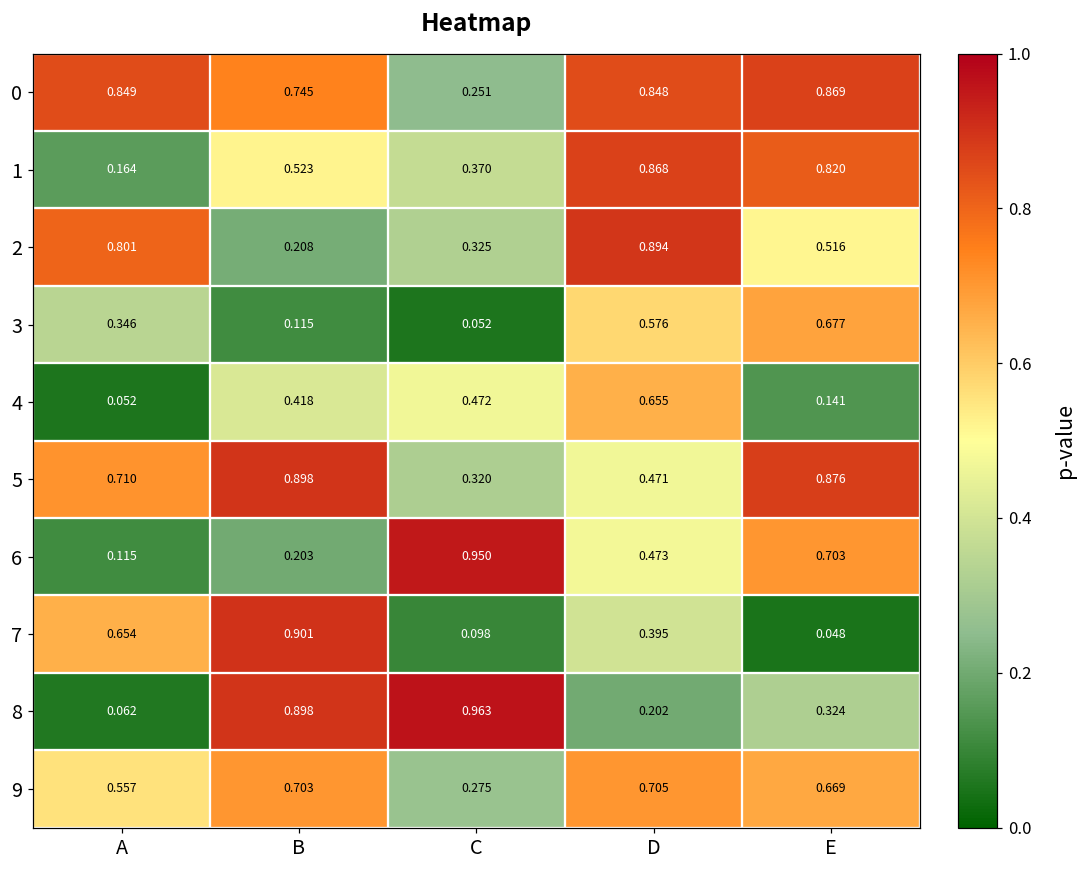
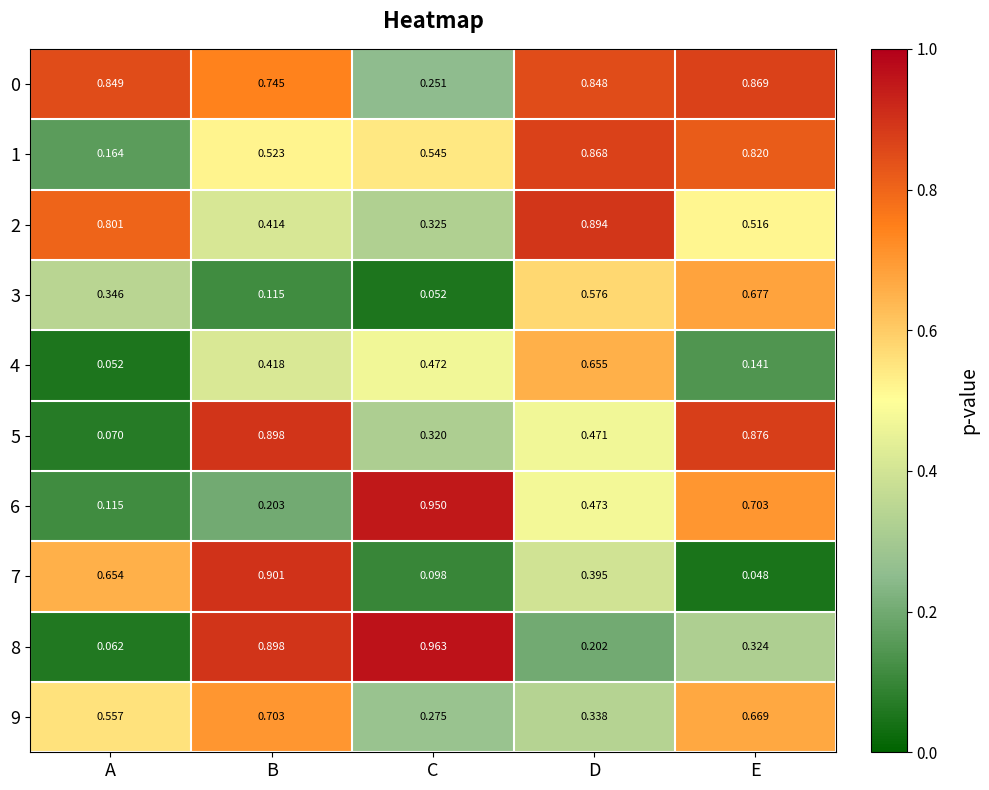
1, C: 0.370 -> 0.545
2, B: 0.208 -> 0.414
5, A: 0.710 -> 0.070
9, D: 0.705 -> 0.338
